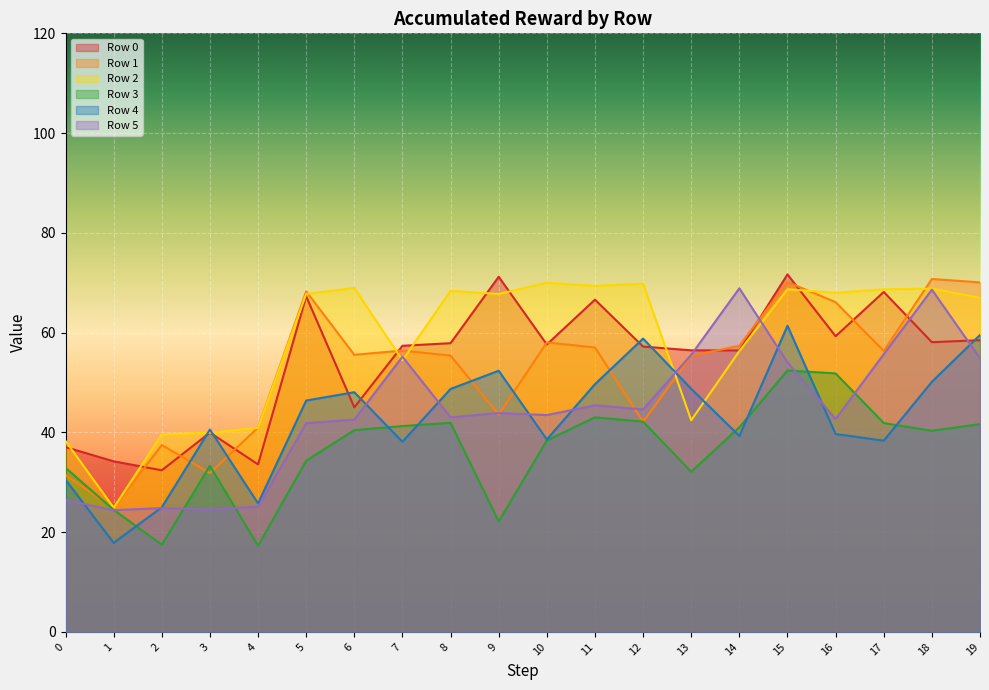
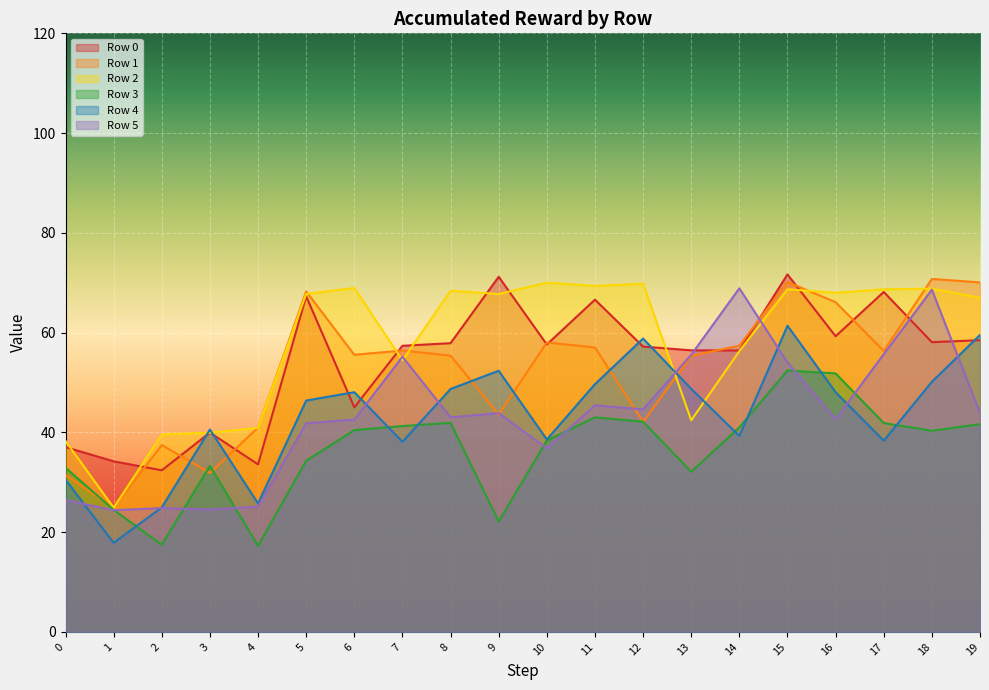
Row 5, 10: 43 -> 37
Row 4, 16: 40 -> 48
Row 5, 19: 55 -> 44
